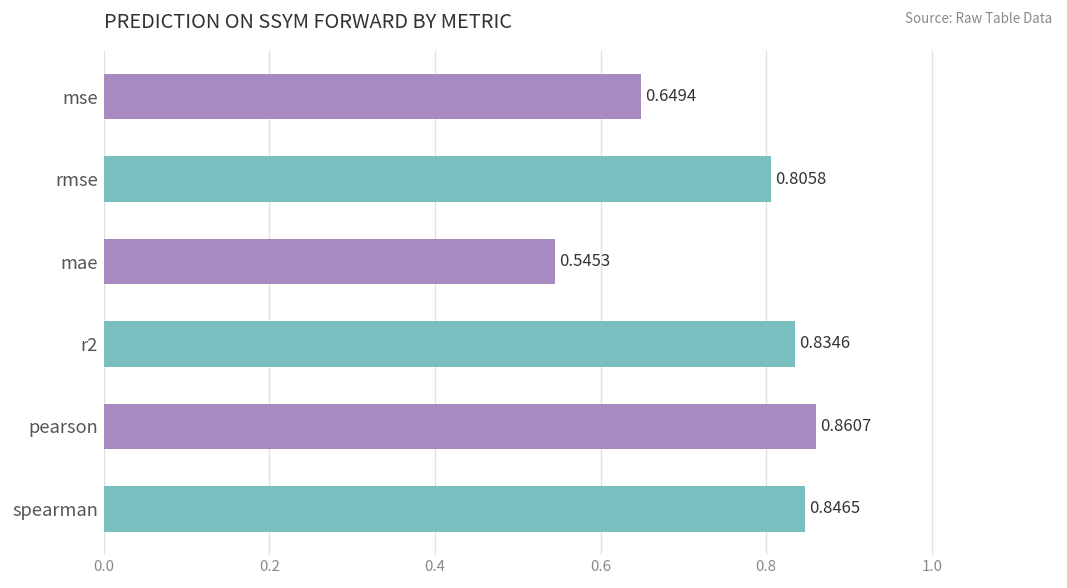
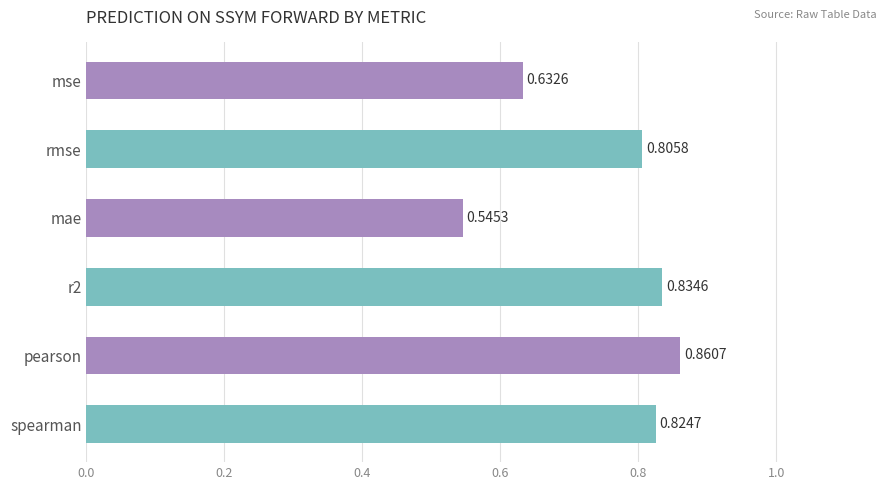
mse: 0.6494 -> 0.6326
spearman: 0.8465 -> 0.8247
